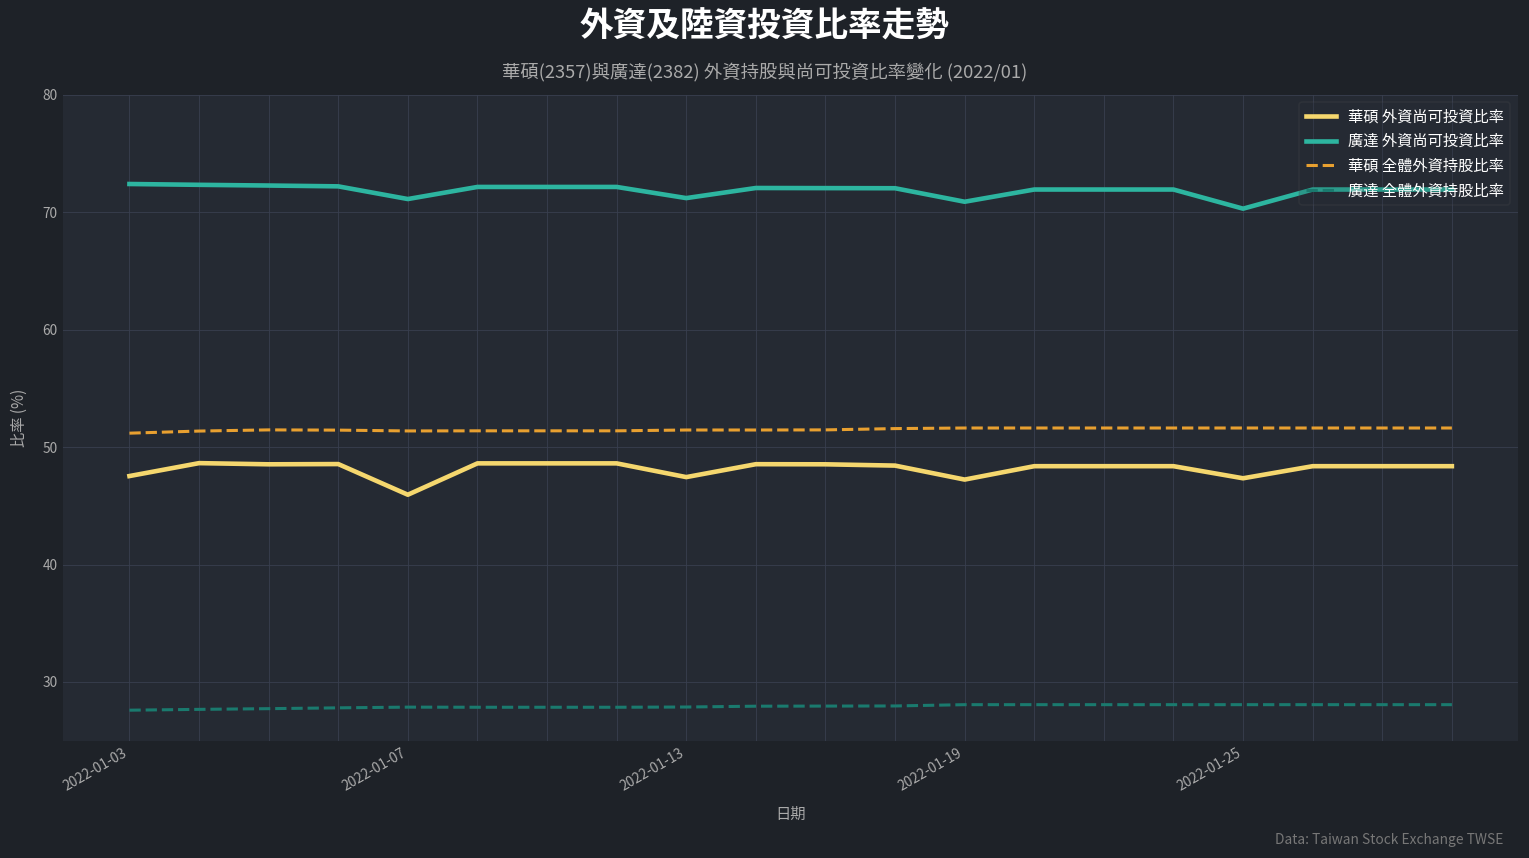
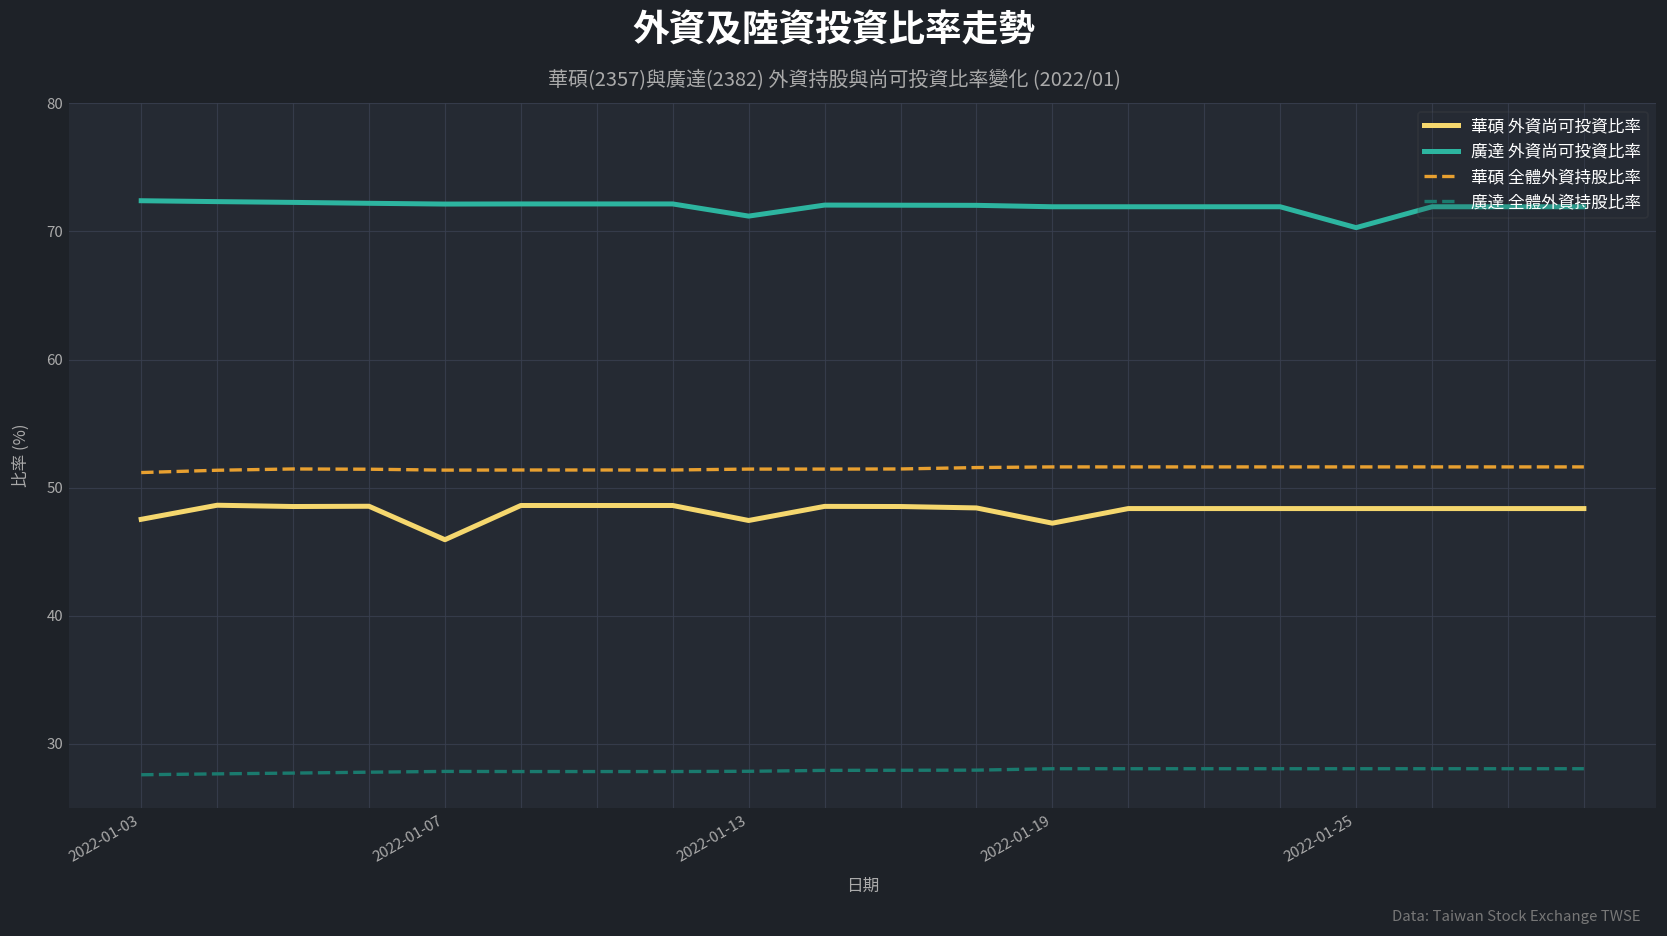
廣達 外資尚可投資比率, 2022-01-07: 71.1 -> 72.1
廣達 外資尚可投資比率, 2022-01-19: 70.9 -> 71.9
華碩 外資尚可投資比率, 2022-01-25: 47.3 -> 48.4
